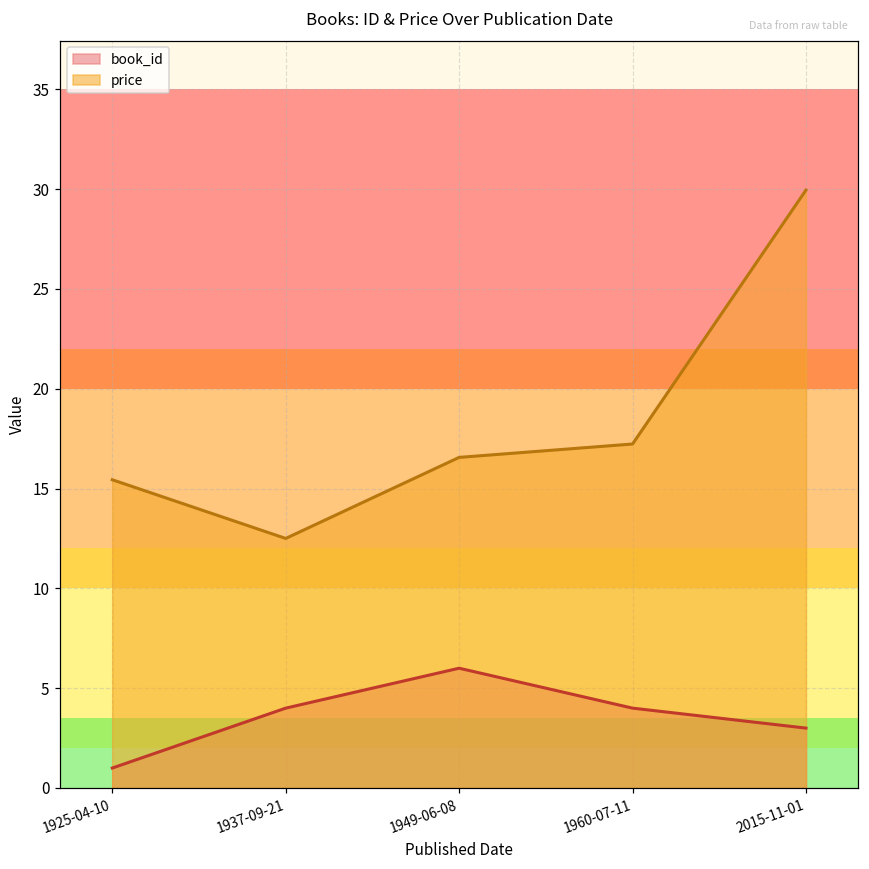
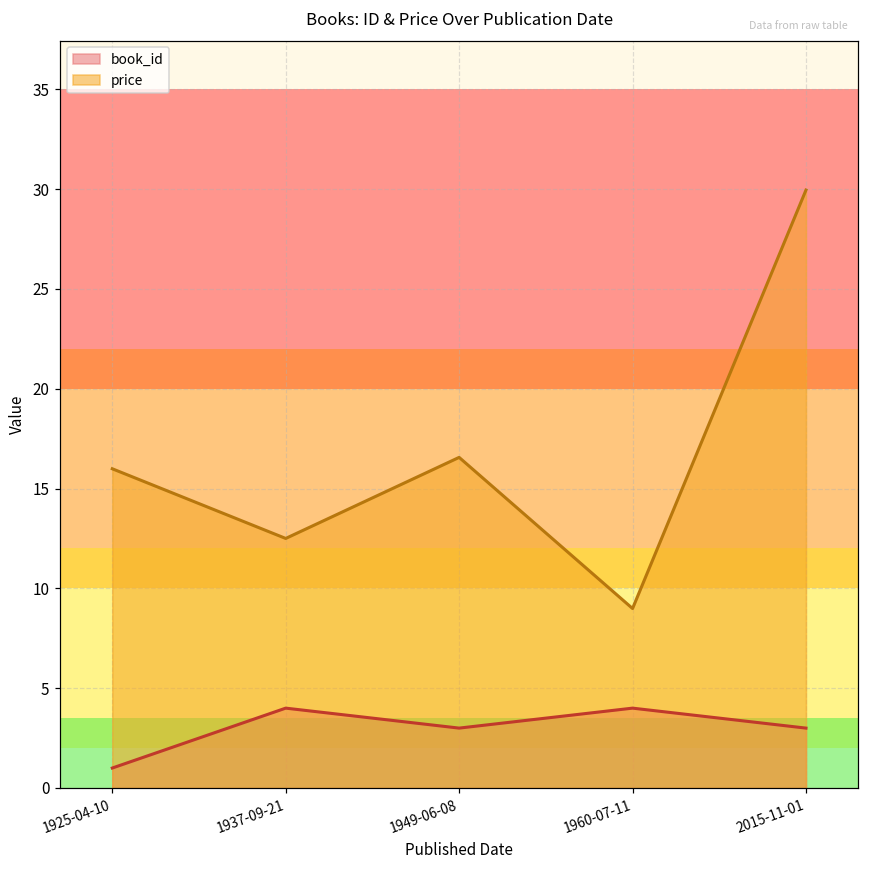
price, 1925-04-10: 15.4 -> 16.0
book_id, 1949-06-08: 6 -> 3
price, 1960-07-11: 17.2 -> 9.0
